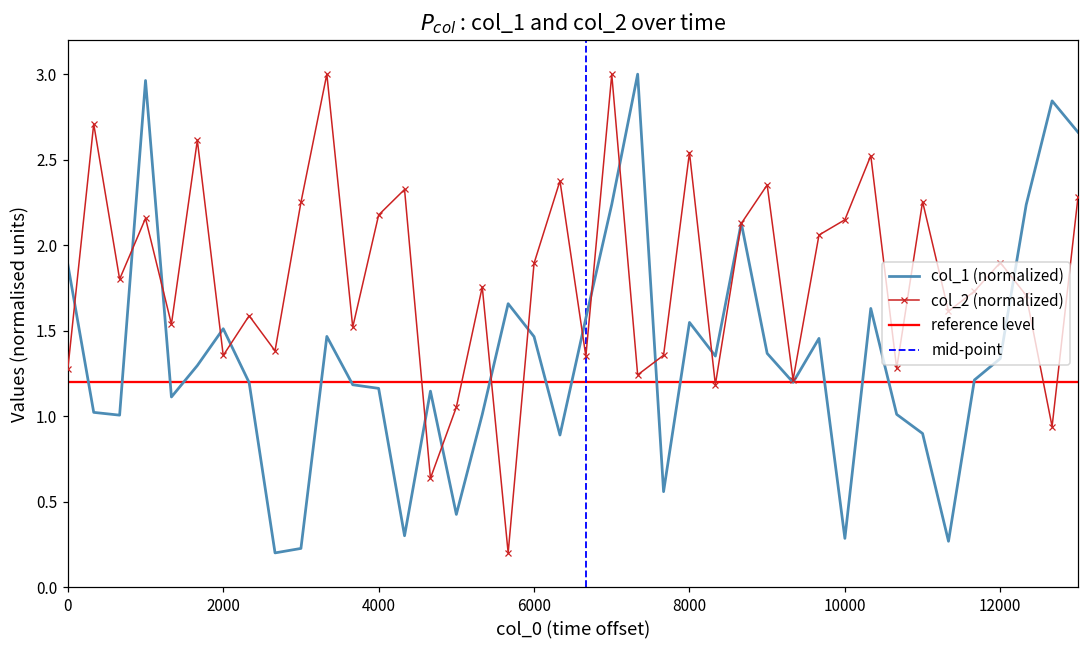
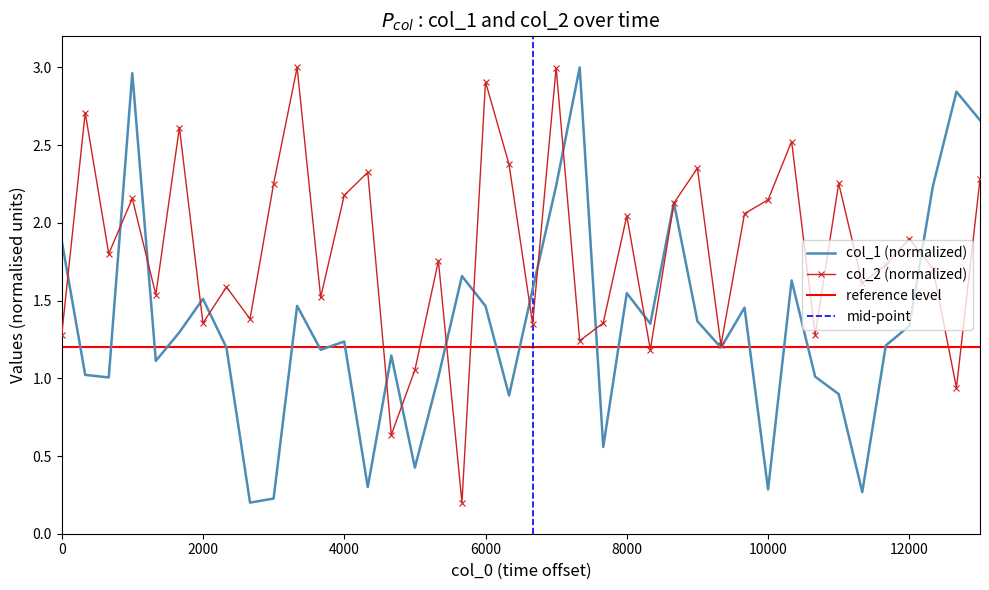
col_1 (normalized), 4000: 1.16 -> 1.24
col_2 (normalized), 6000: 1.89 -> 2.91
col_2 (normalized), 8000: 2.54 -> 2.05
